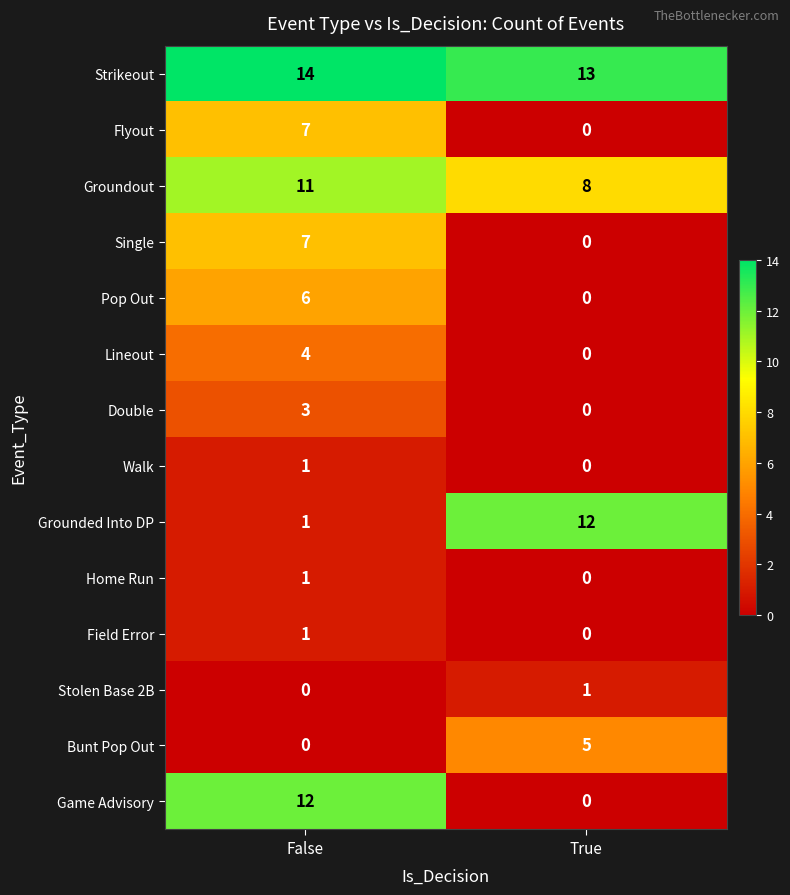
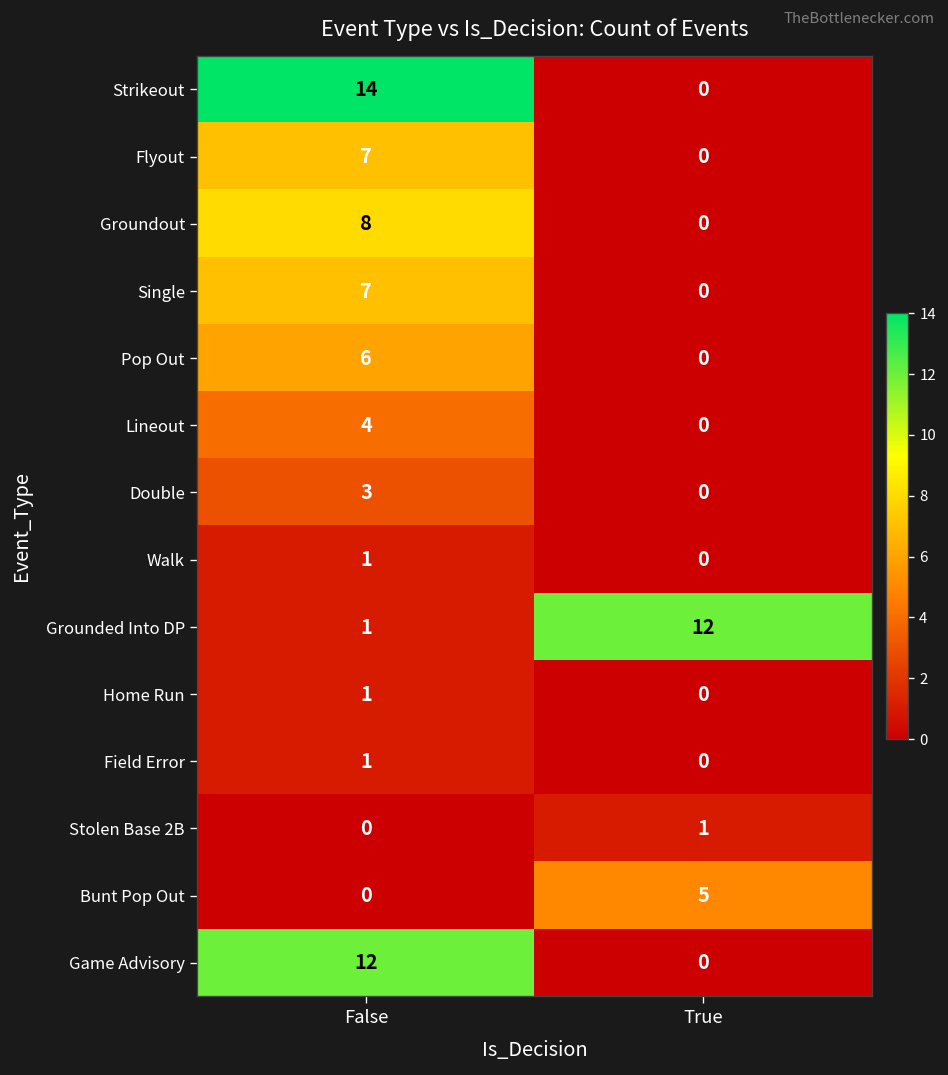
Strikeout, True: 13 -> 0
Groundout, False: 11 -> 8
Groundout, True: 8 -> 0
